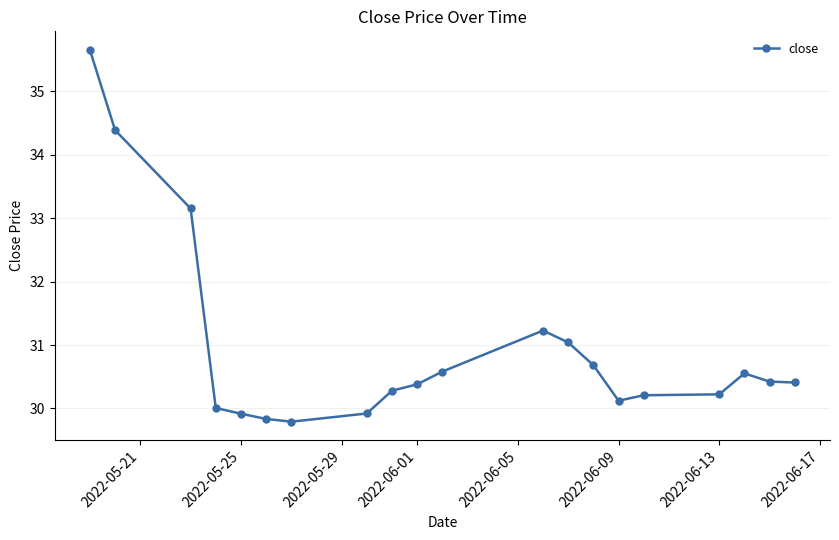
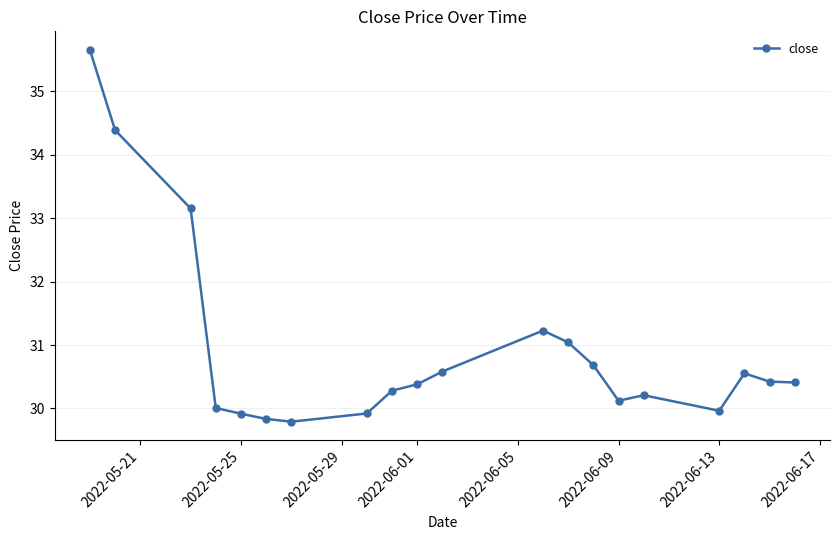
2022-06-13: 30.2 -> 30.0
